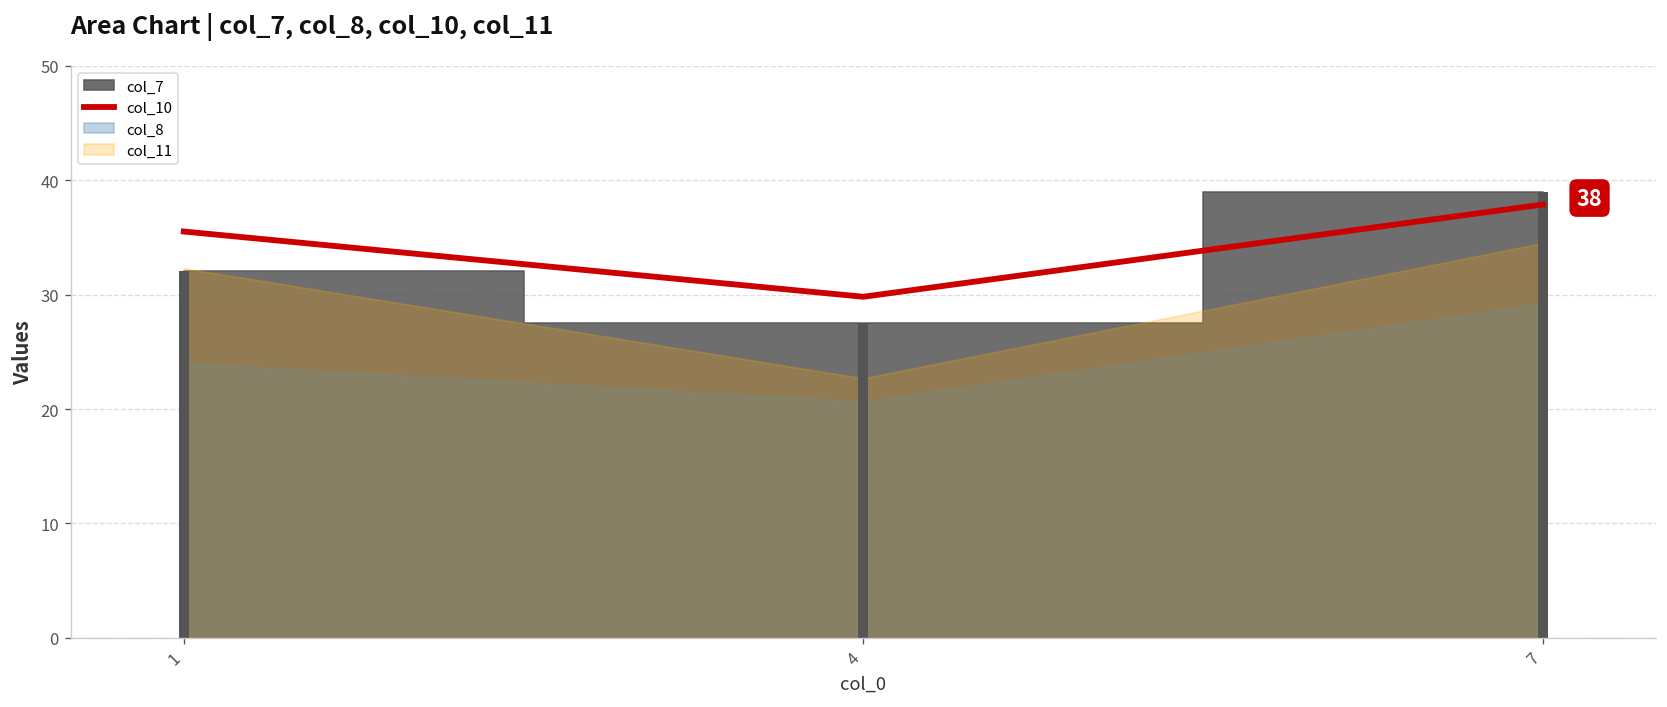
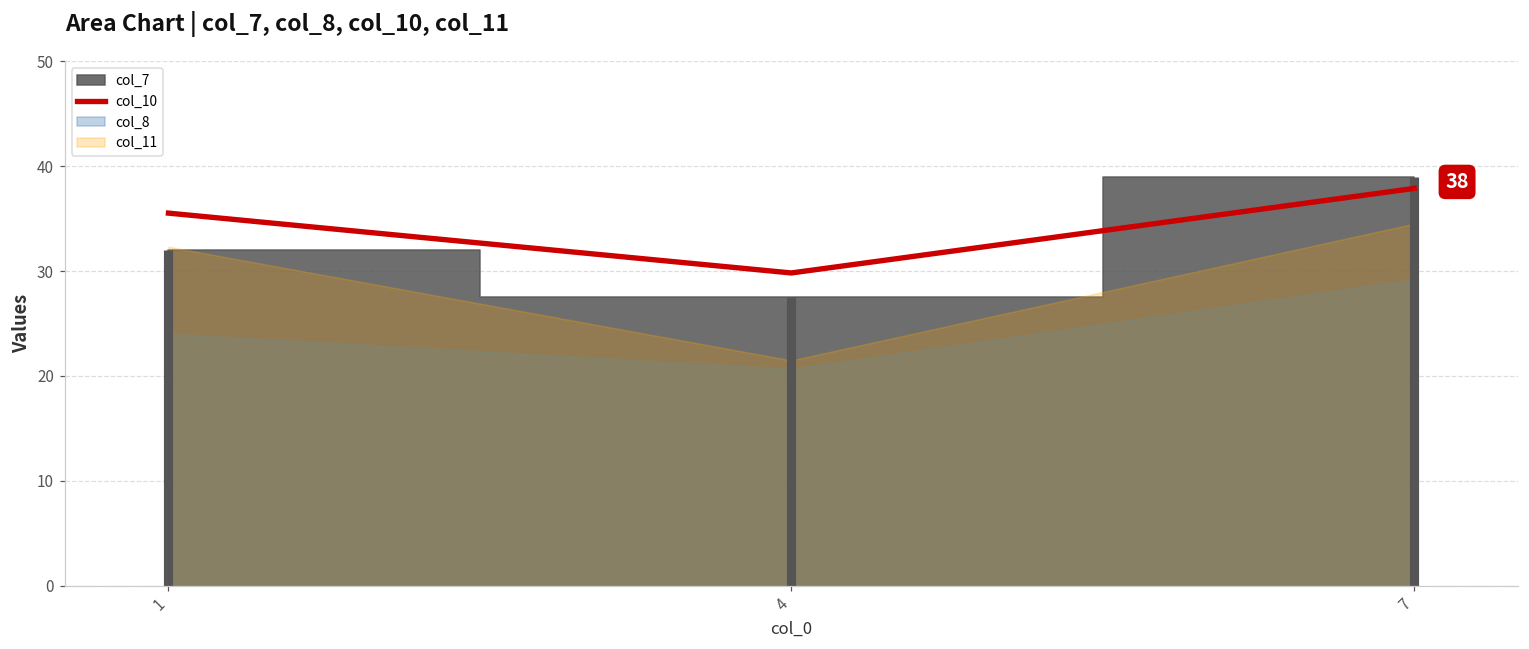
col_11, 4: 23 -> 21
